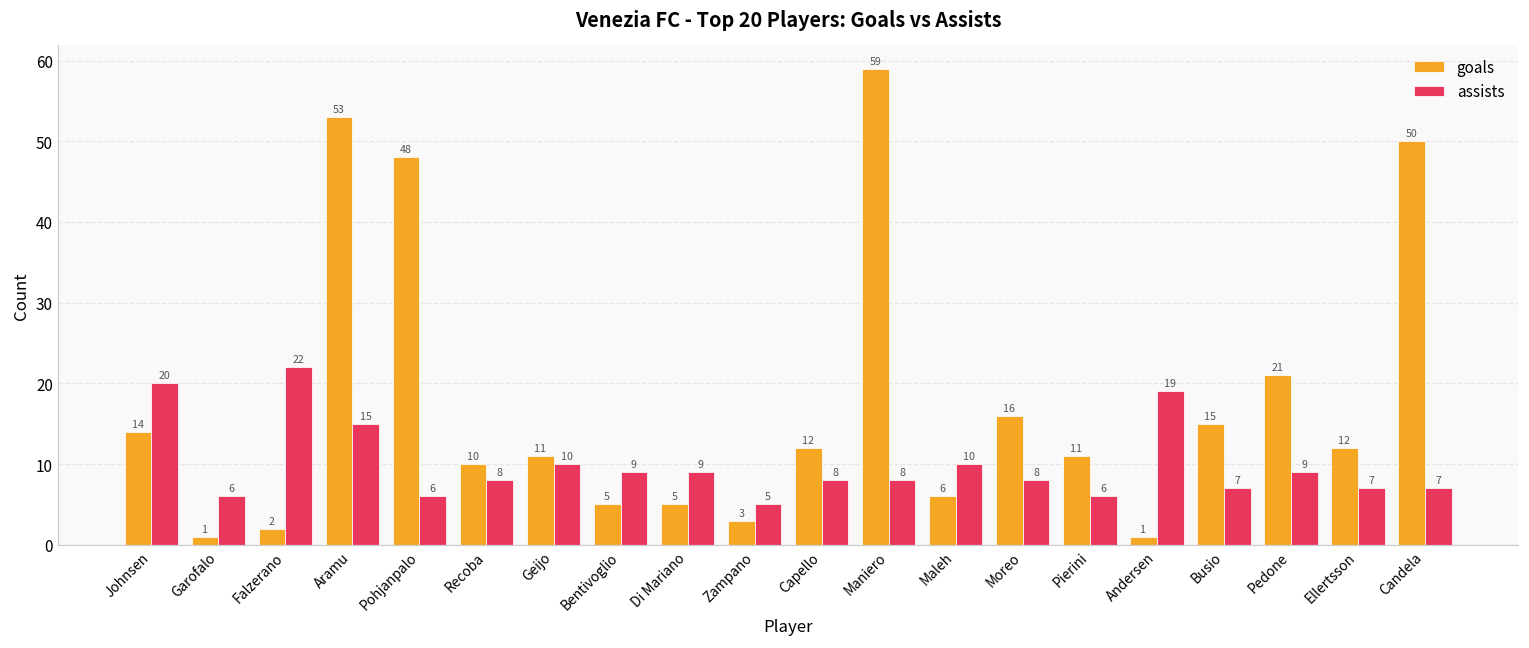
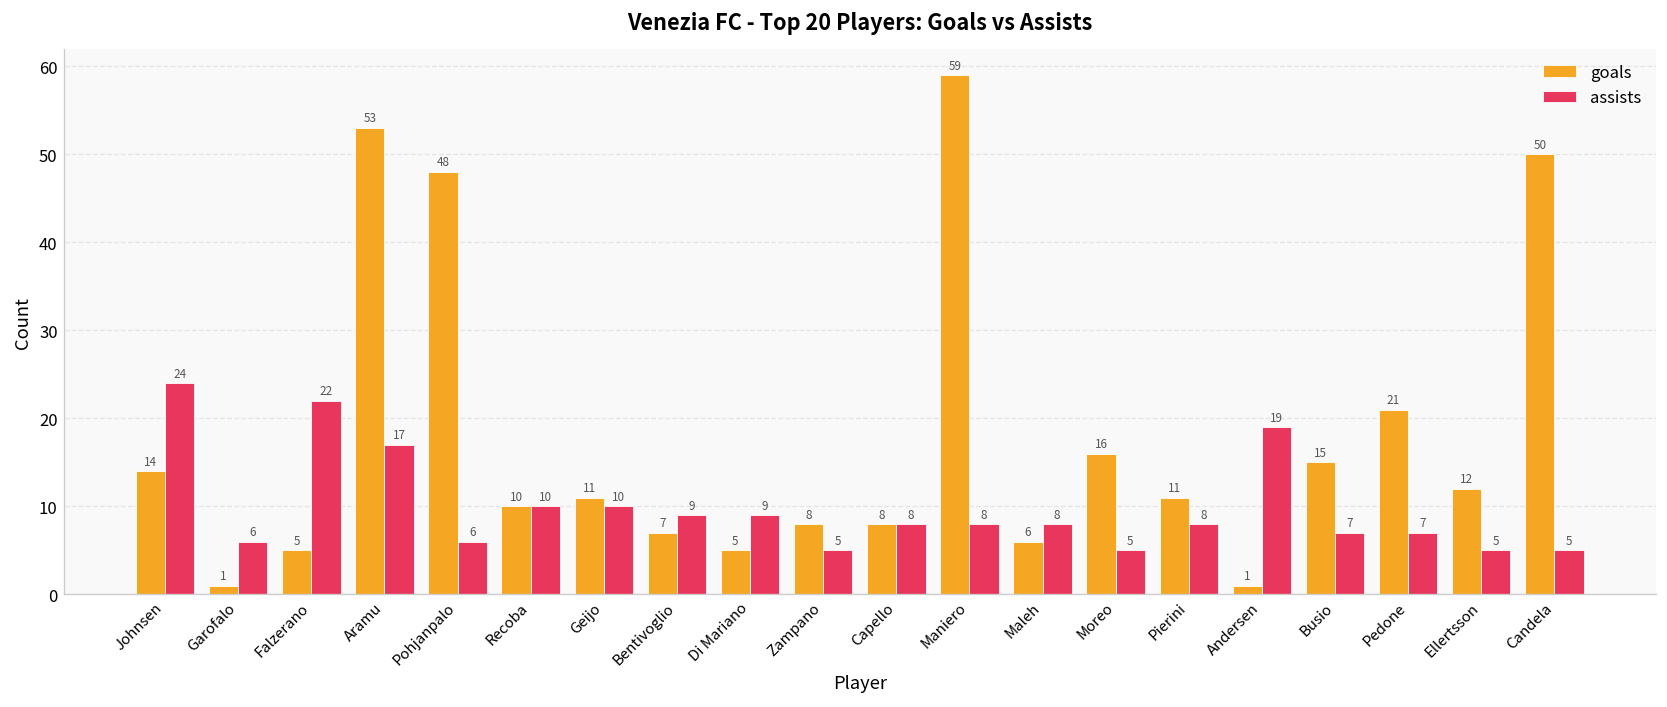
assists, Johnsen: 20 -> 24
goals, Falzerano: 2 -> 5
assists, Aramu: 15 -> 17
assists, Recoba: 8 -> 10
goals, Bentivoglio: 5 -> 7
goals, Zampano: 3 -> 8
goals, Capello: 12 -> 8
assists, Maleh: 10 -> 8
assists, Moreo: 8 -> 5
assists, Pierini: 6 -> 8
assists, Pedone: 9 -> 7
assists, Ellertsson: 7 -> 5
assists, Candela: 7 -> 5
